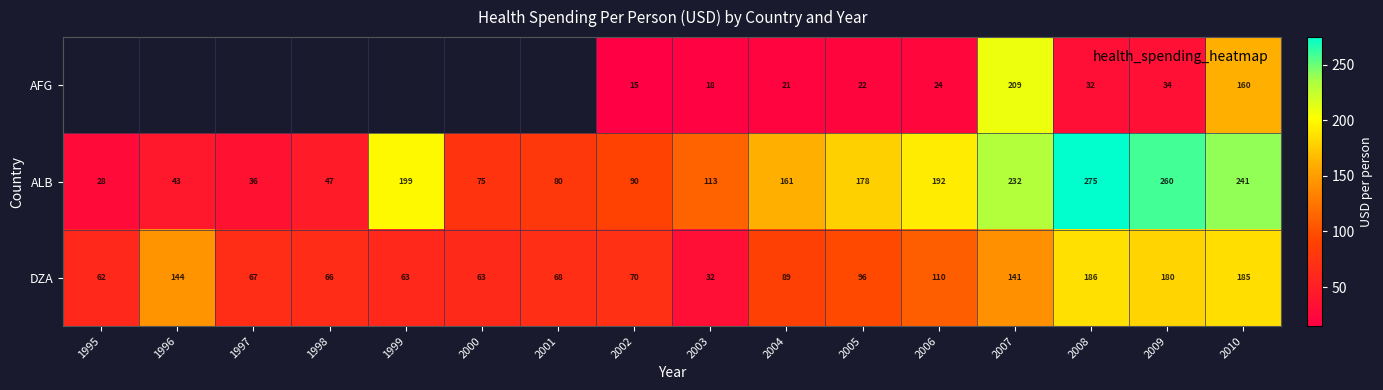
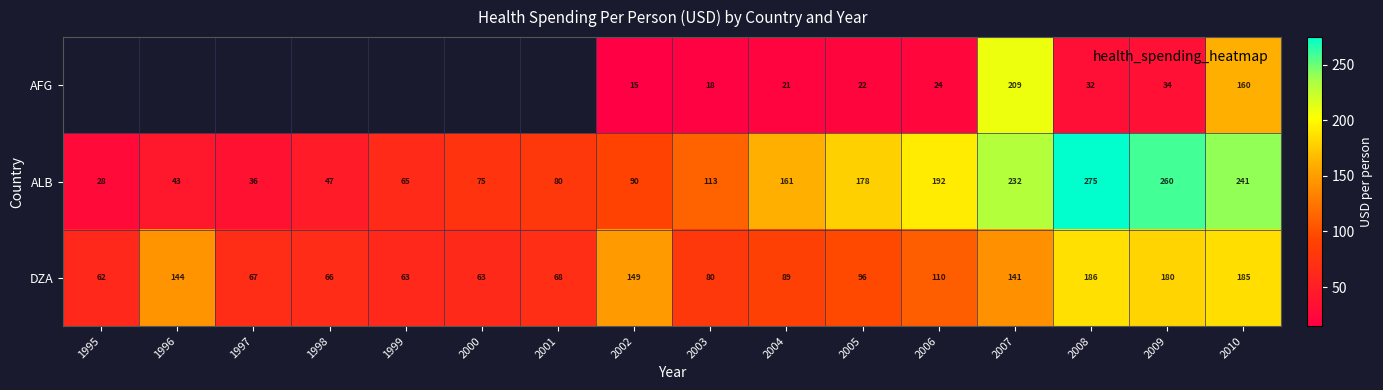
ALB, 1999: 199 -> 65
DZA, 2002: 70 -> 149
DZA, 2003: 32 -> 80
